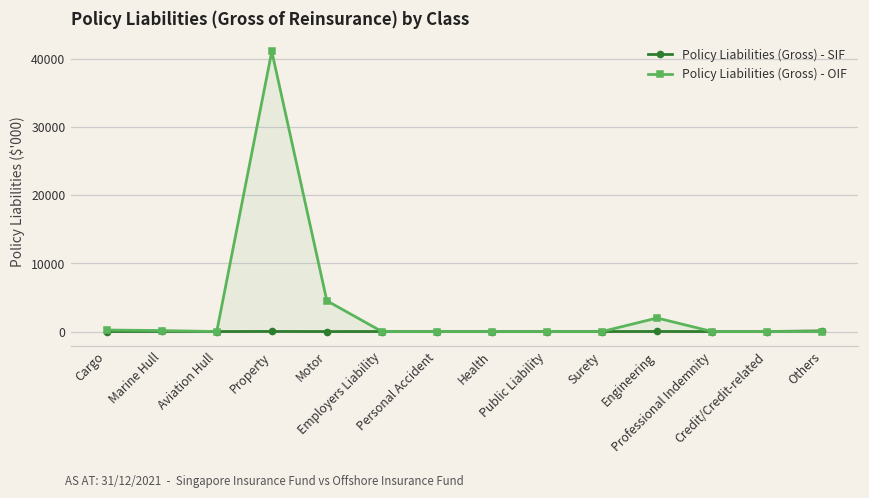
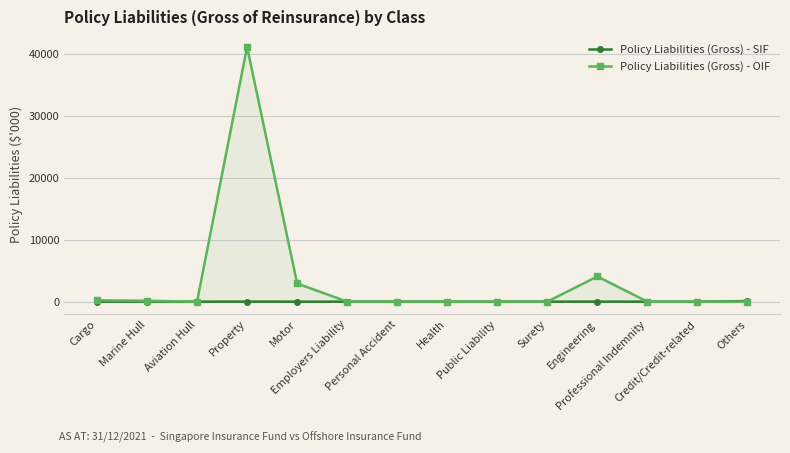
Policy Liabilities (Gross) - OIF, Motor: 5000 -> 3000
Policy Liabilities (Gross) - OIF, Engineering: 2000 -> 4000
